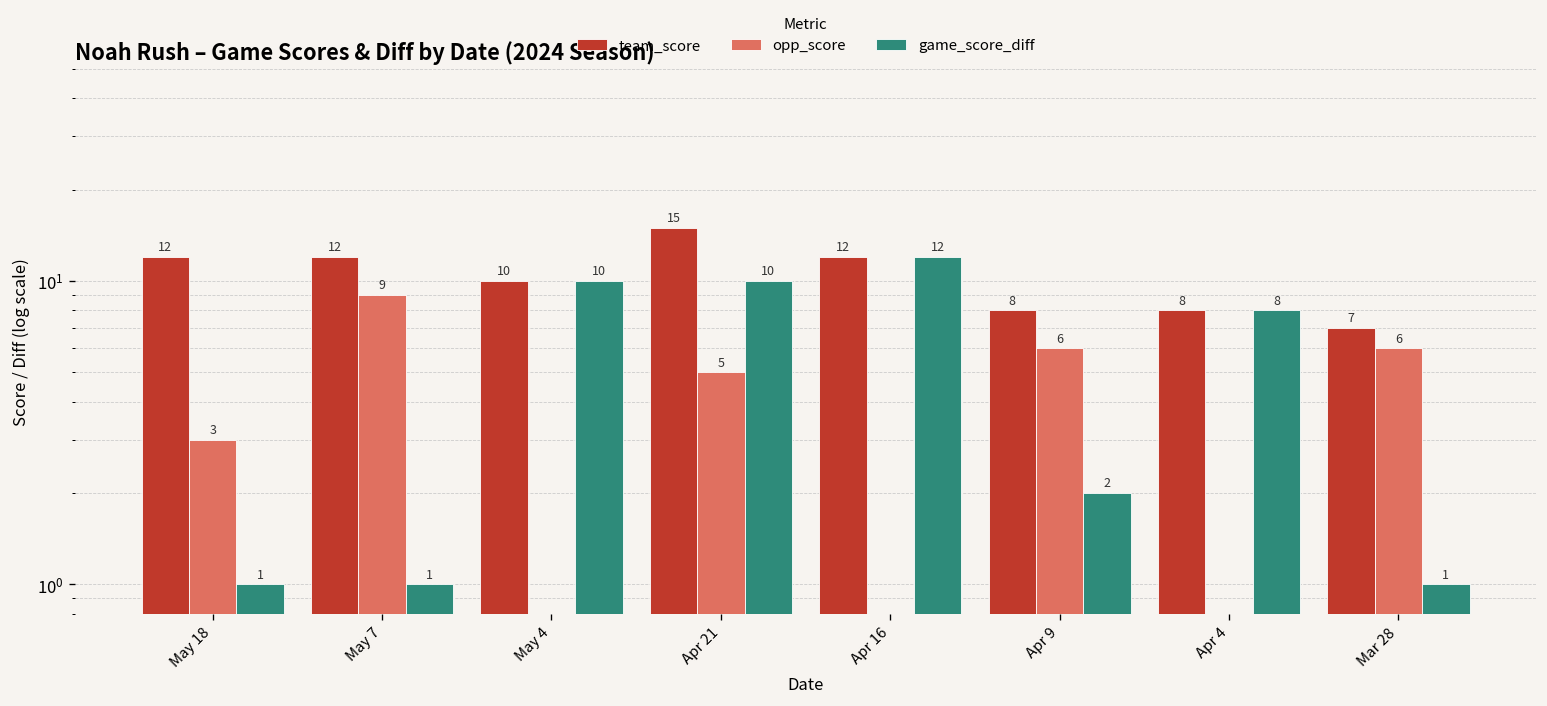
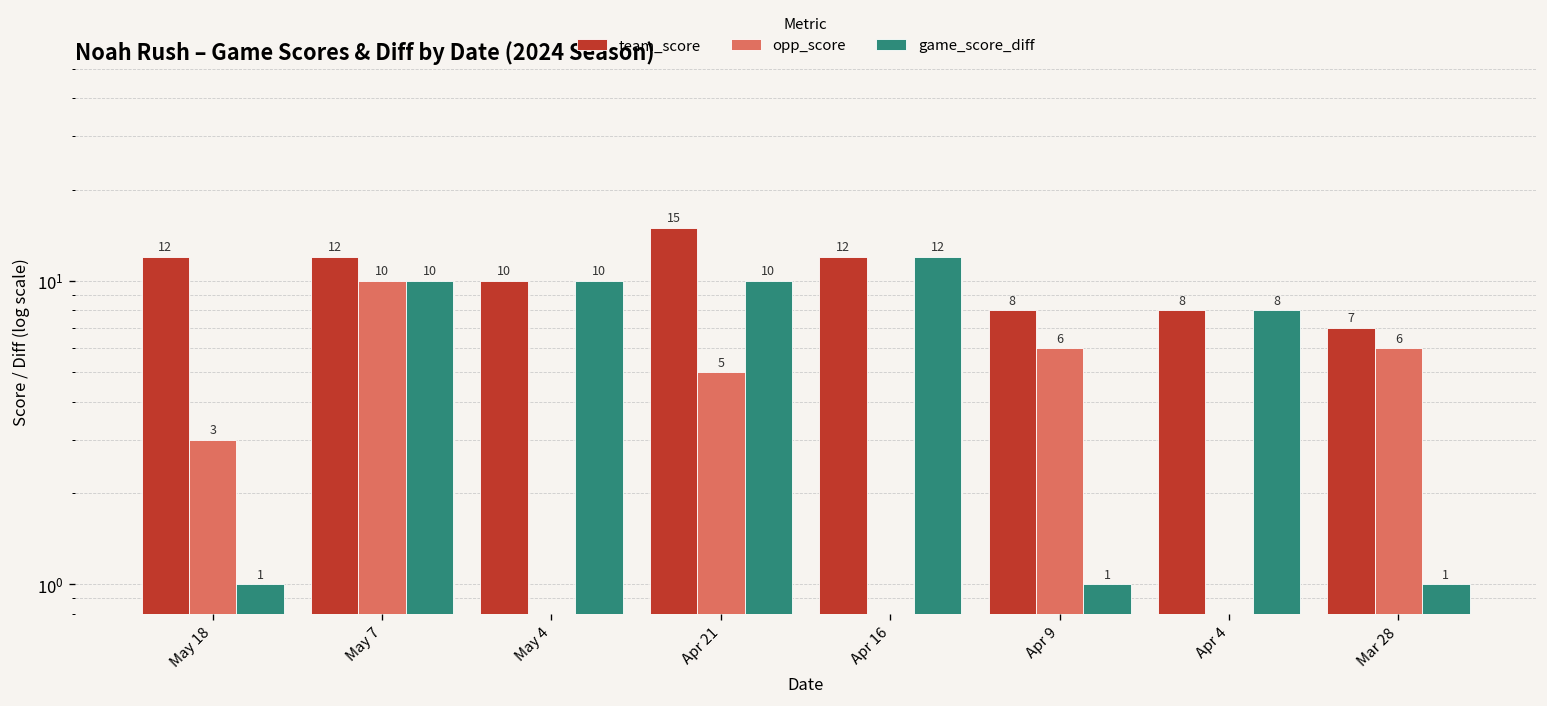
opp_score, May 7: 9 -> 10
game_score_diff, May 7: 1 -> 10
game_score_diff, Apr 9: 2 -> 1
